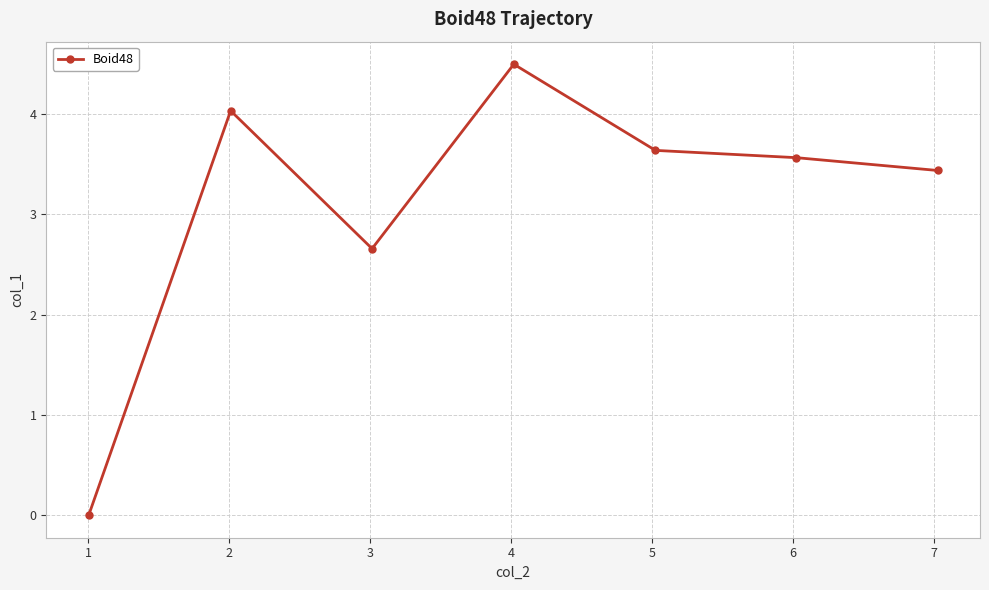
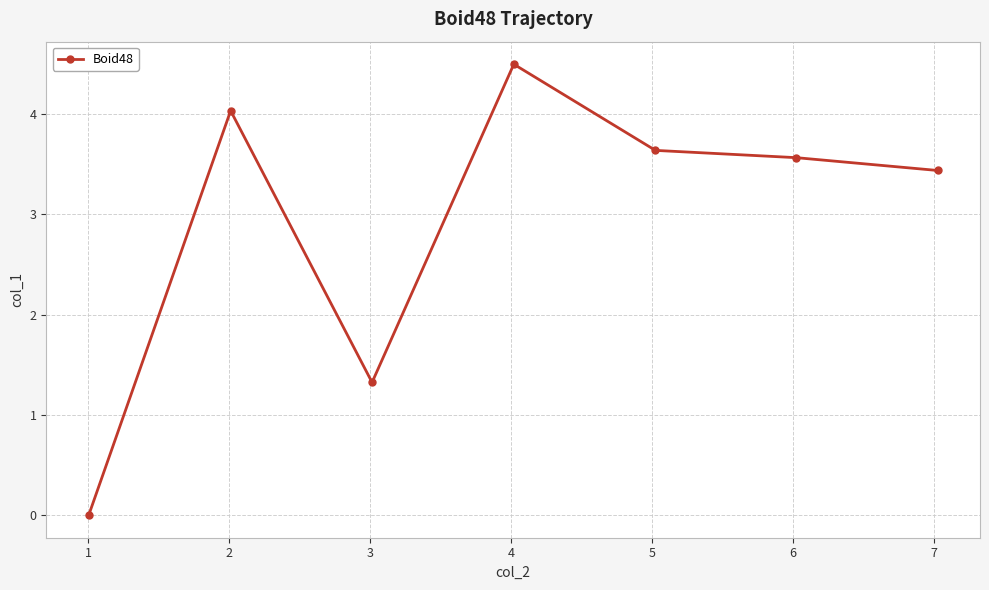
3: 2.66 -> 1.32
